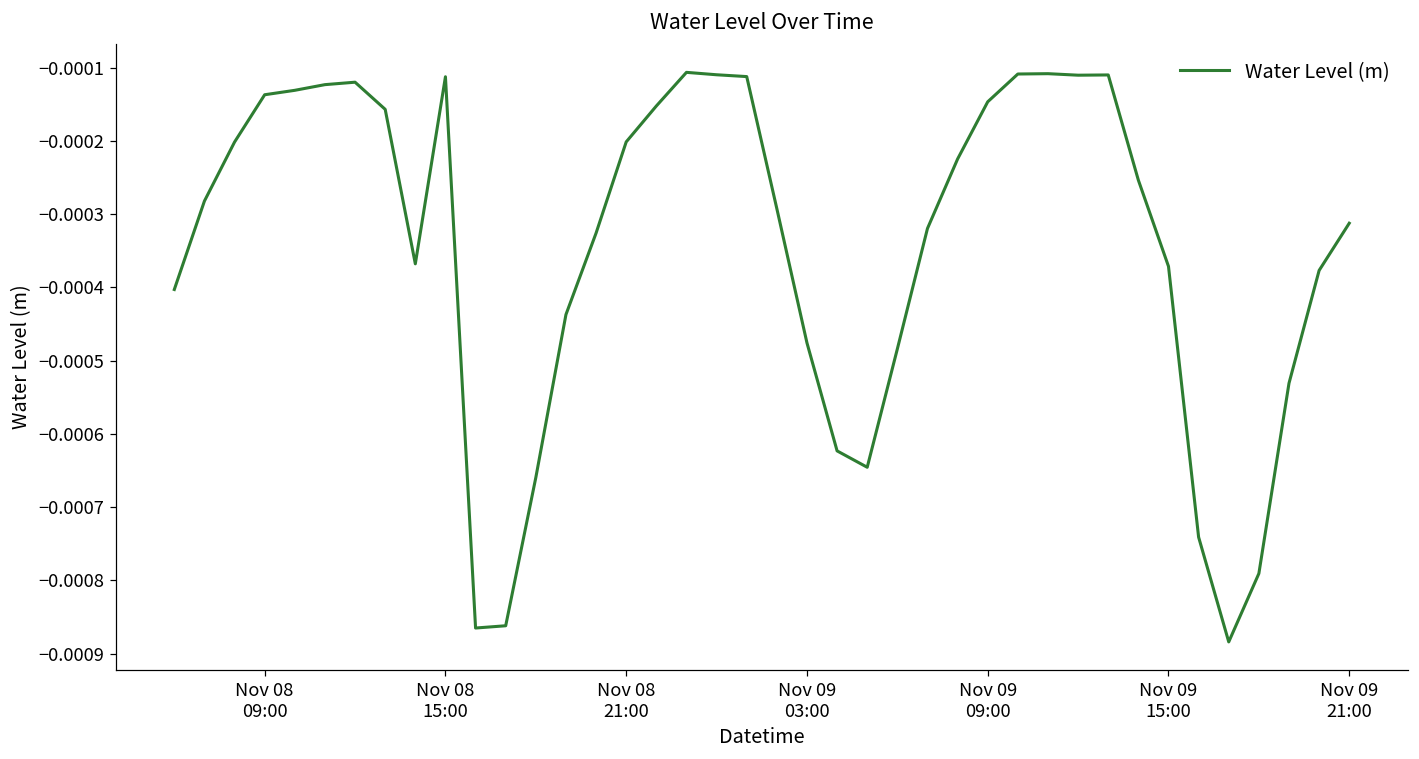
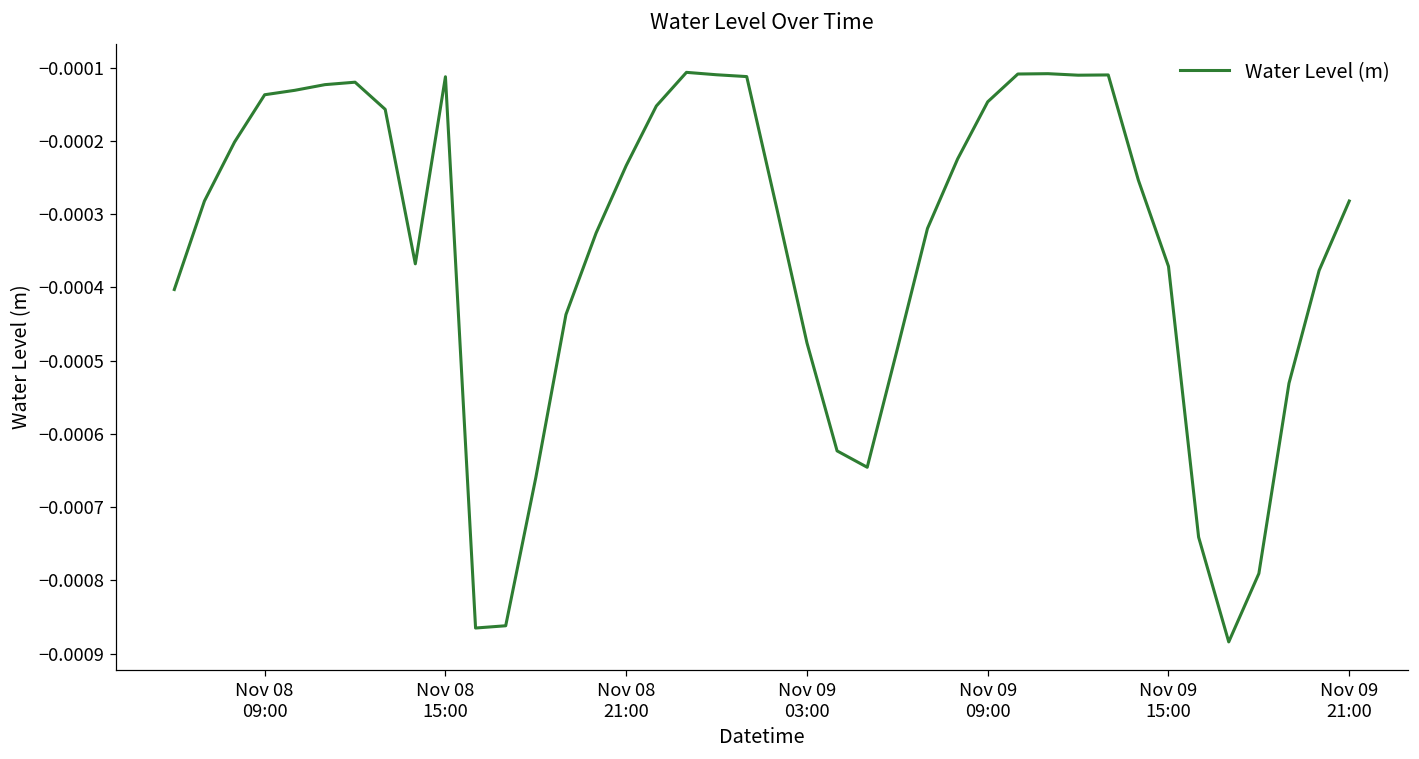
Nov 08 21:00: -0.00020 -> -0.00023
Nov 09 21:00: -0.00031 -> -0.00028
